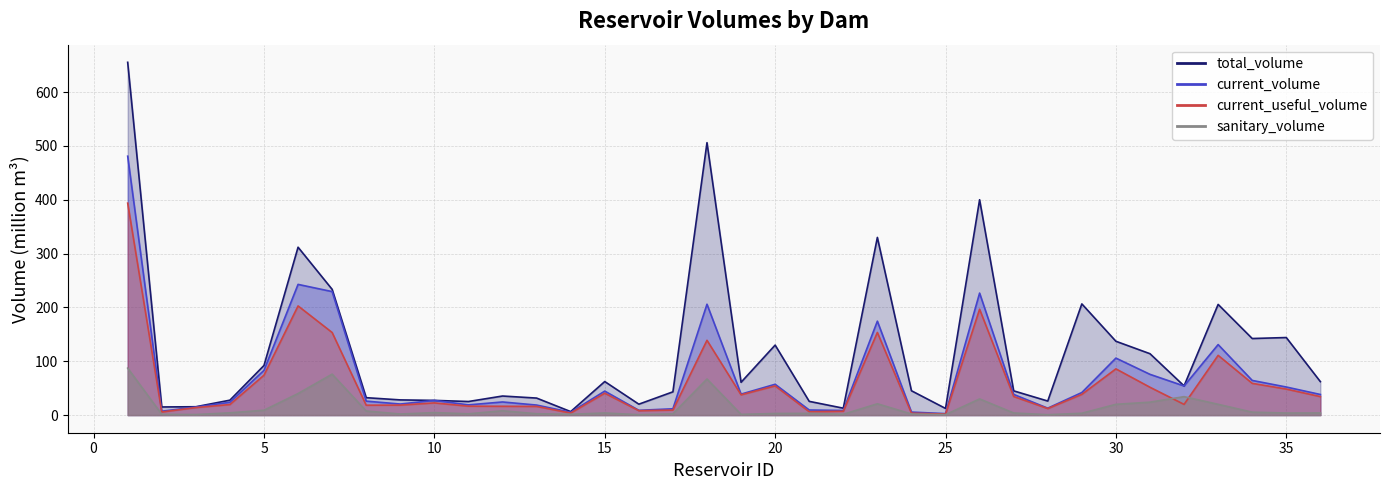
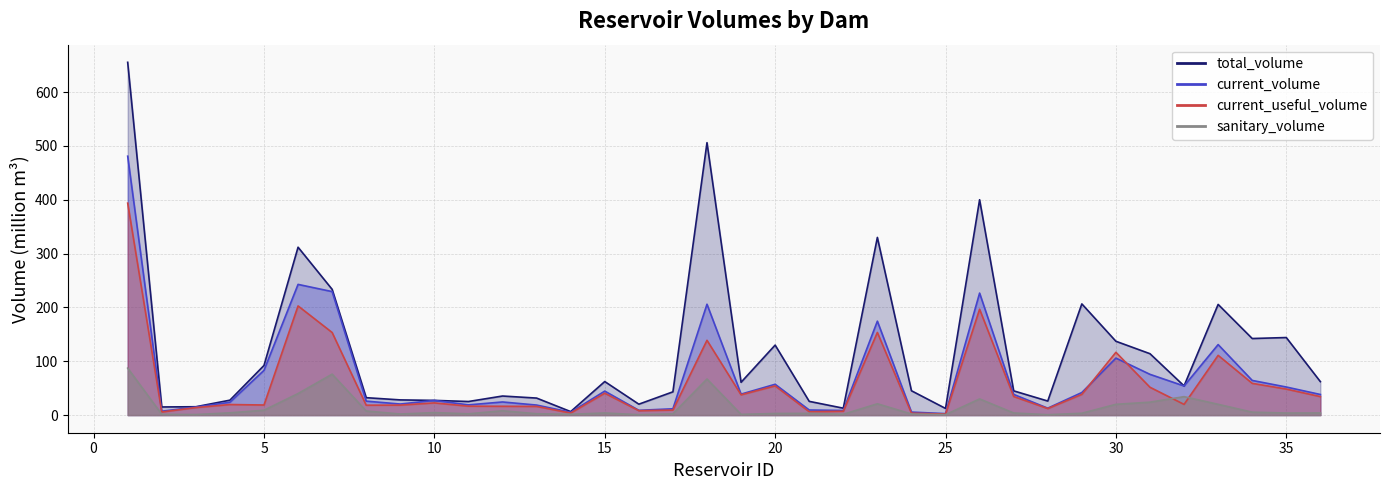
current_useful_volume, 5: 70 -> 20
current_useful_volume, 30: 90 -> 120
